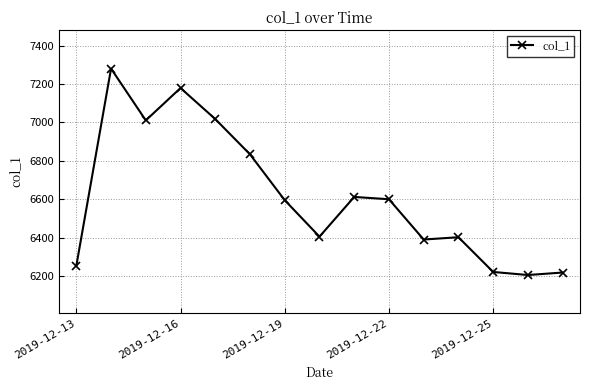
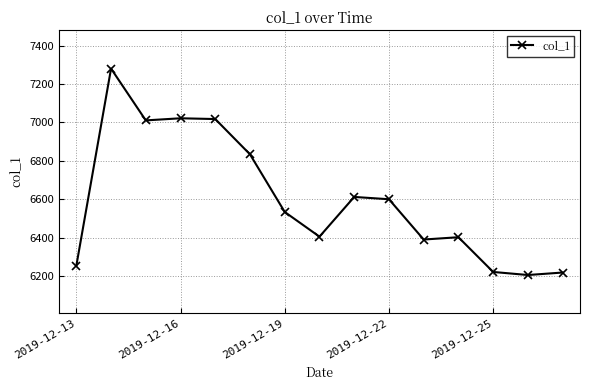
2019-12-16: 7180 -> 7020
2019-12-19: 6590 -> 6530
